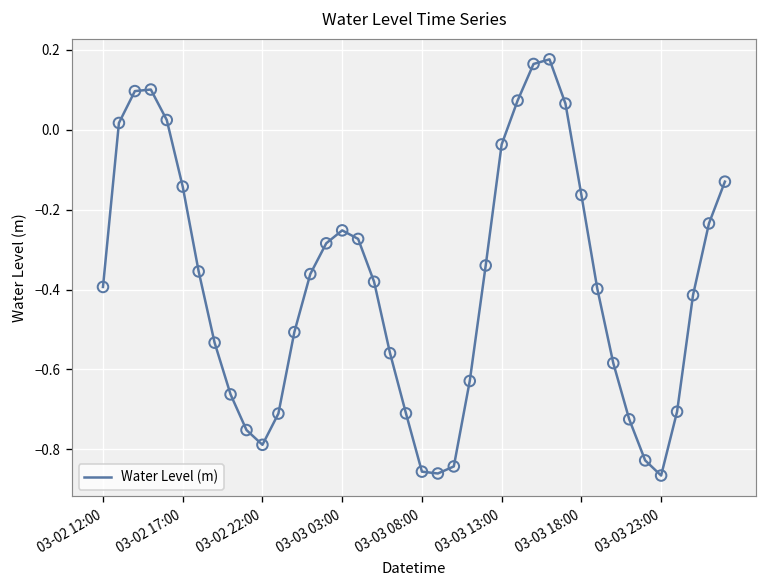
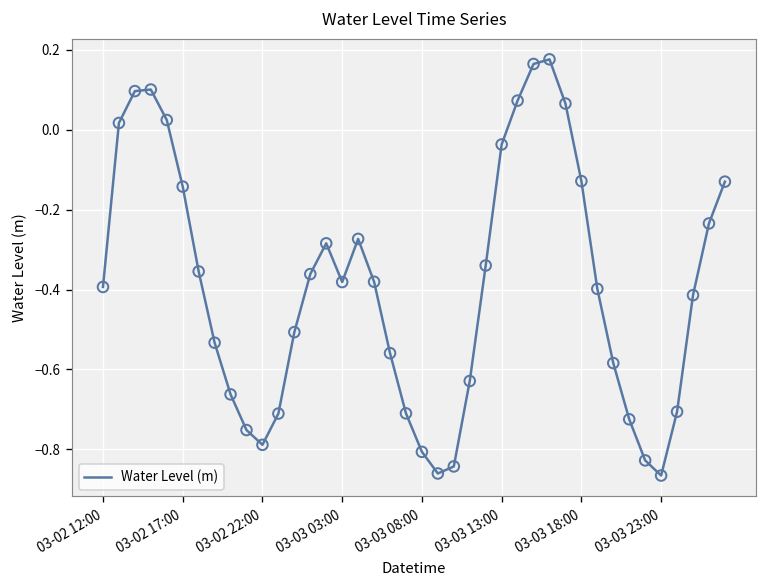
03-03 03:00: -0.25 -> -0.38
03-03 08:00: -0.86 -> -0.81
03-03 18:00: -0.16 -> -0.13
